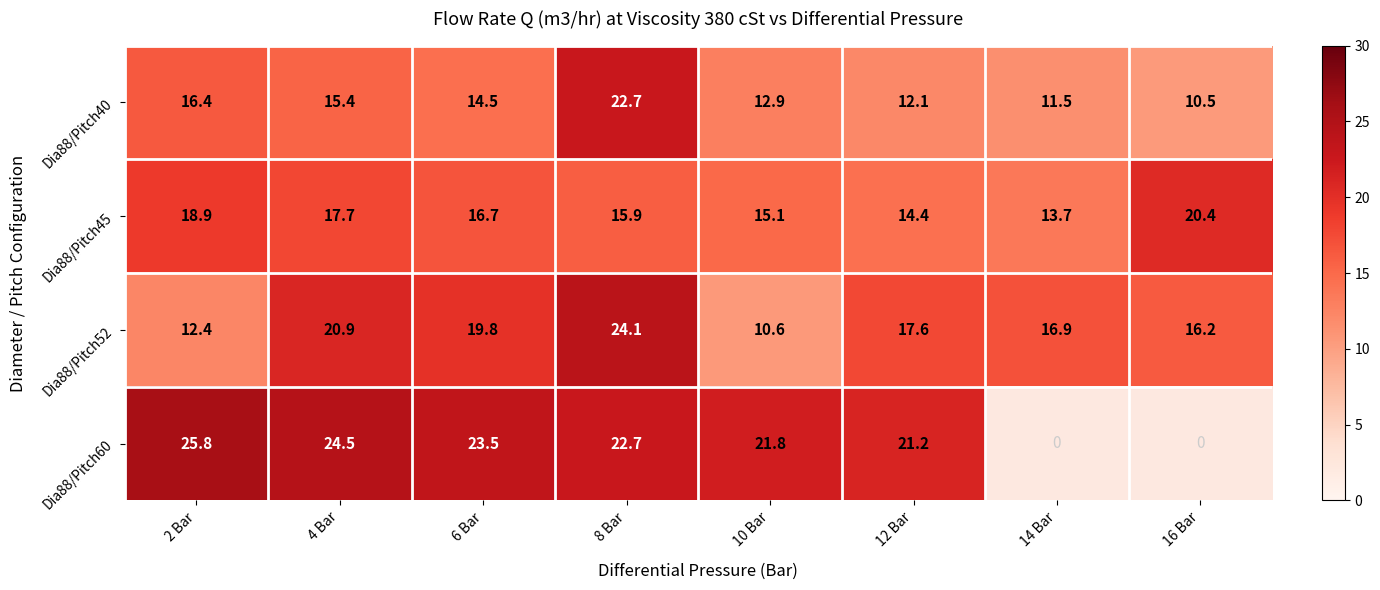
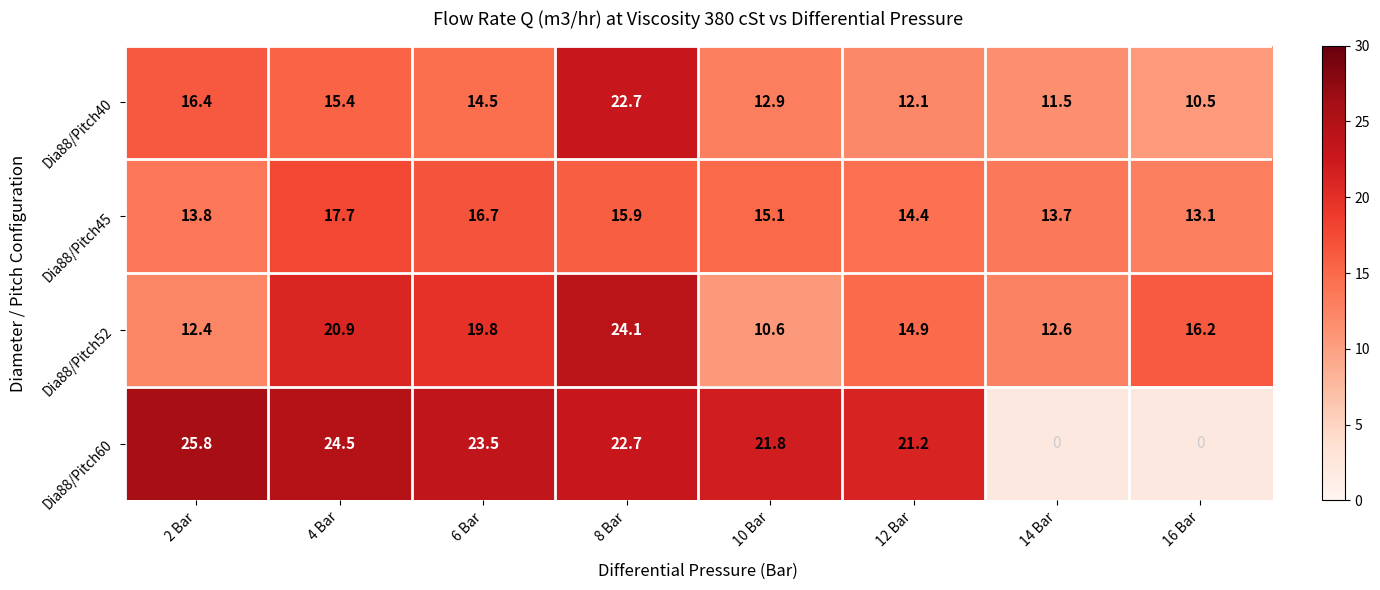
Dia88/Pitch45, 2 Bar: 18.9 -> 13.8
Dia88/Pitch45, 16 Bar: 20.4 -> 13.1
Dia88/Pitch52, 12 Bar: 17.6 -> 14.9
Dia88/Pitch52, 14 Bar: 16.9 -> 12.6
